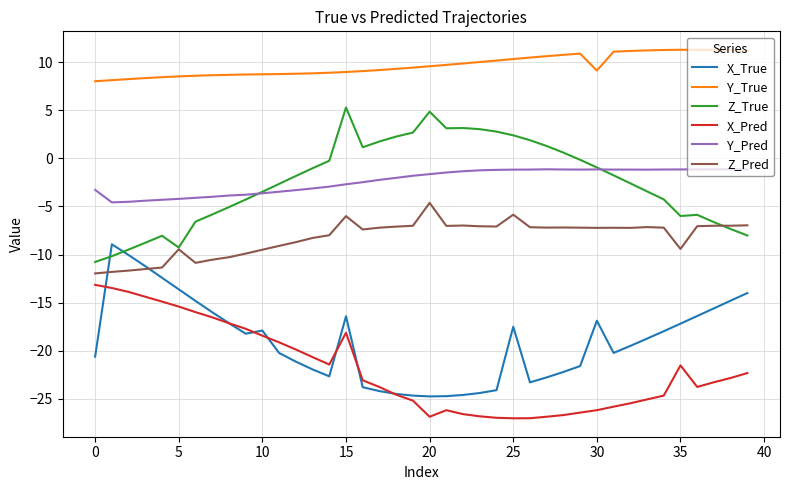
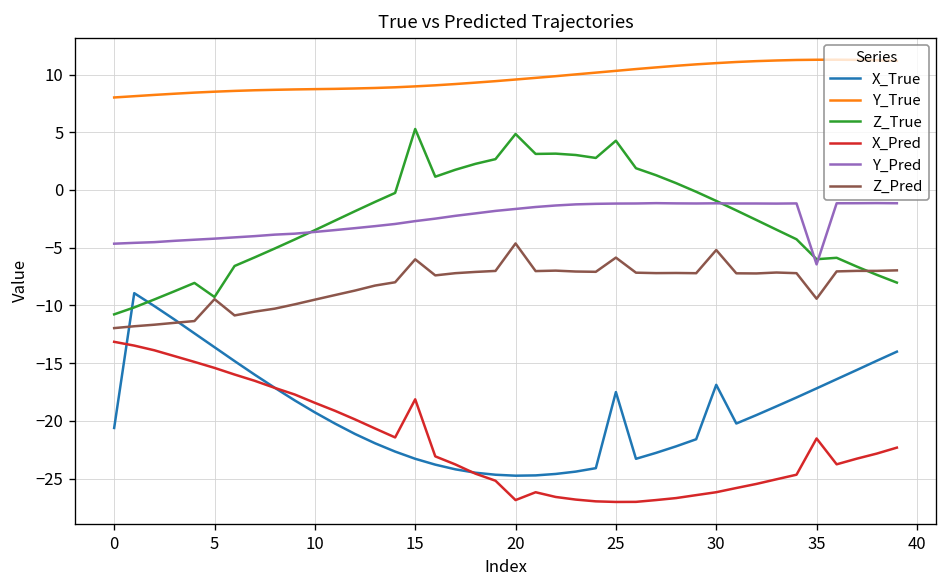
Y_Pred, 0: -3 -> -5
X_True, 10: -18 -> -19
X_True, 15: -16 -> -23
Z_True, 25: 2 -> 4
Y_True, 30: 9 -> 11
Z_Pred, 30: -7 -> -5
Y_Pred, 35: -1 -> -6
